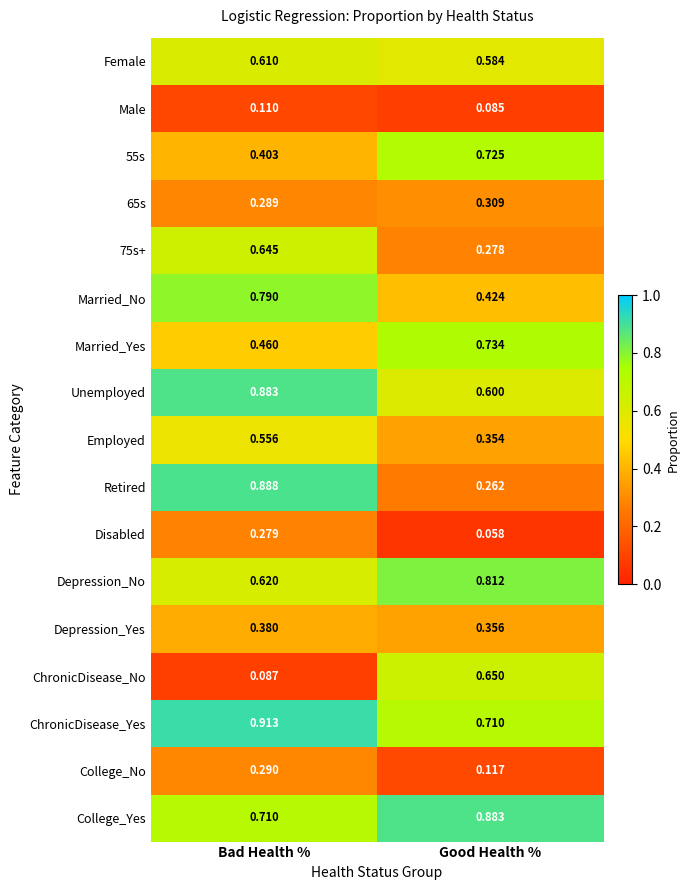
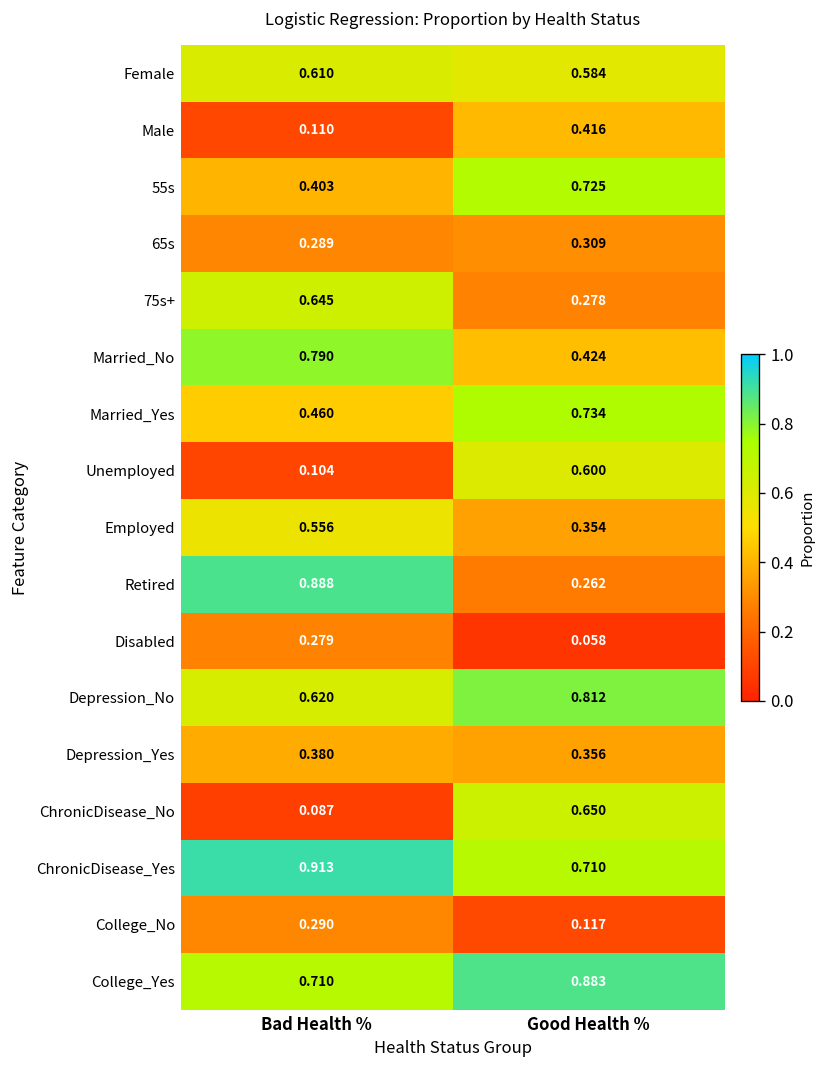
Male, Good Health %: 0.085 -> 0.416
Unemployed, Bad Health %: 0.883 -> 0.104
